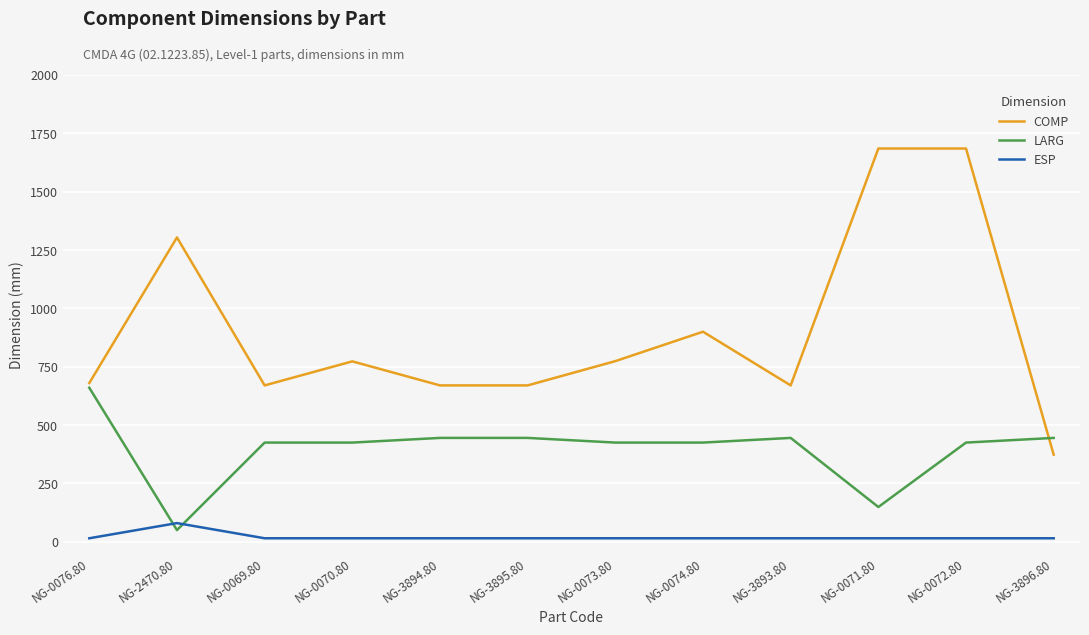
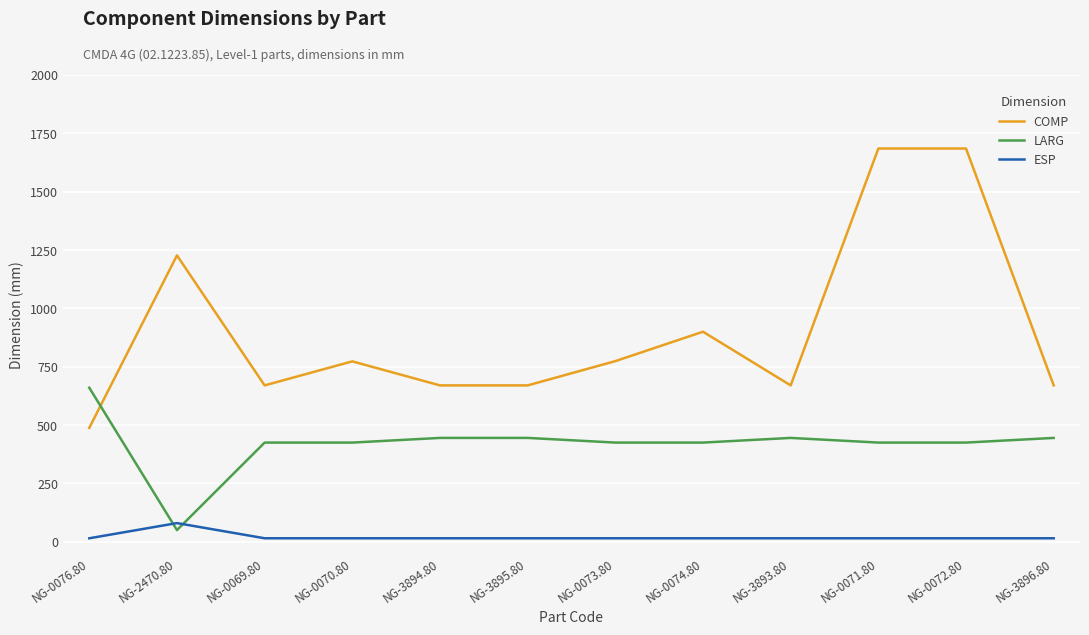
COMP, NG-0076.80: 680 -> 490
COMP, NG-2470.80: 1300 -> 1230
LARG, NG-0071.80: 150 -> 430
COMP, NG-3896.80: 370 -> 670
